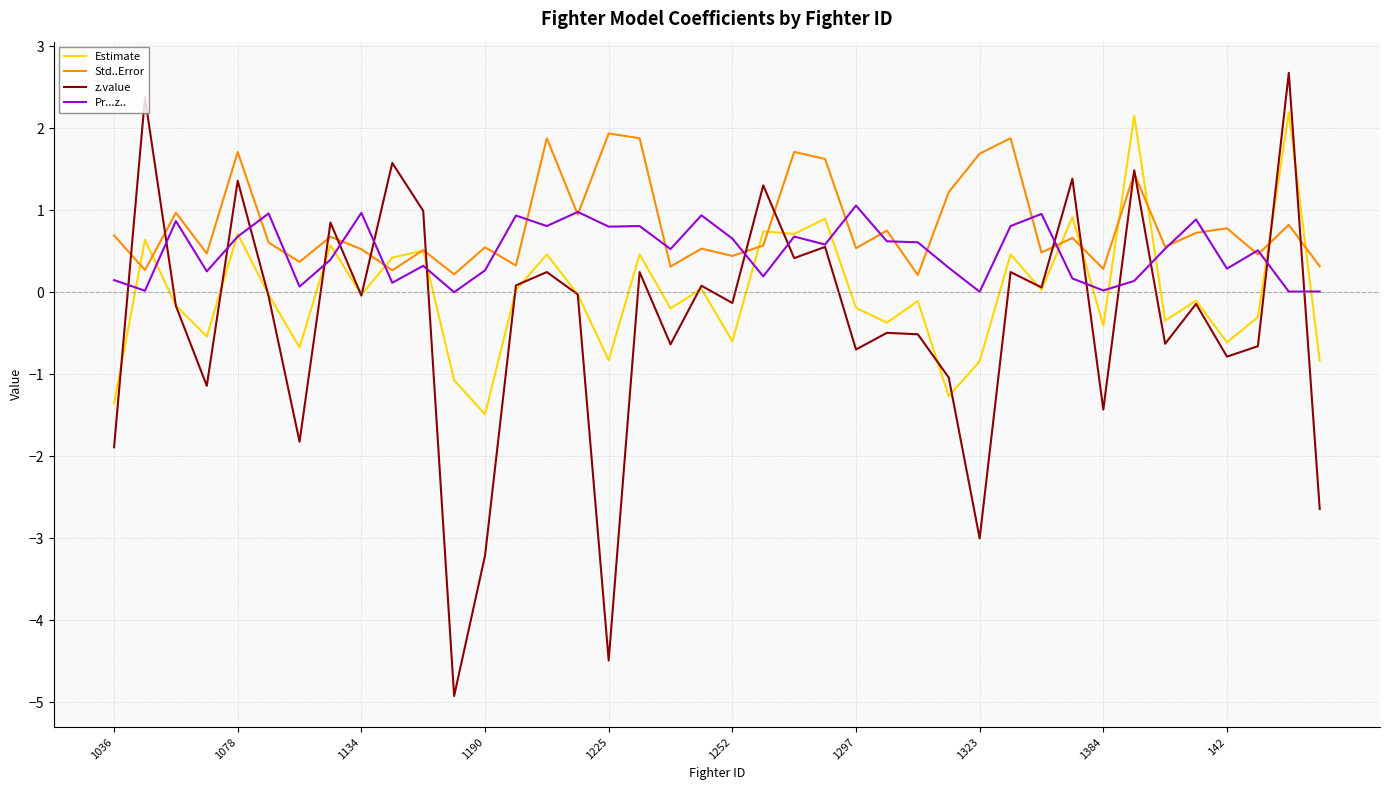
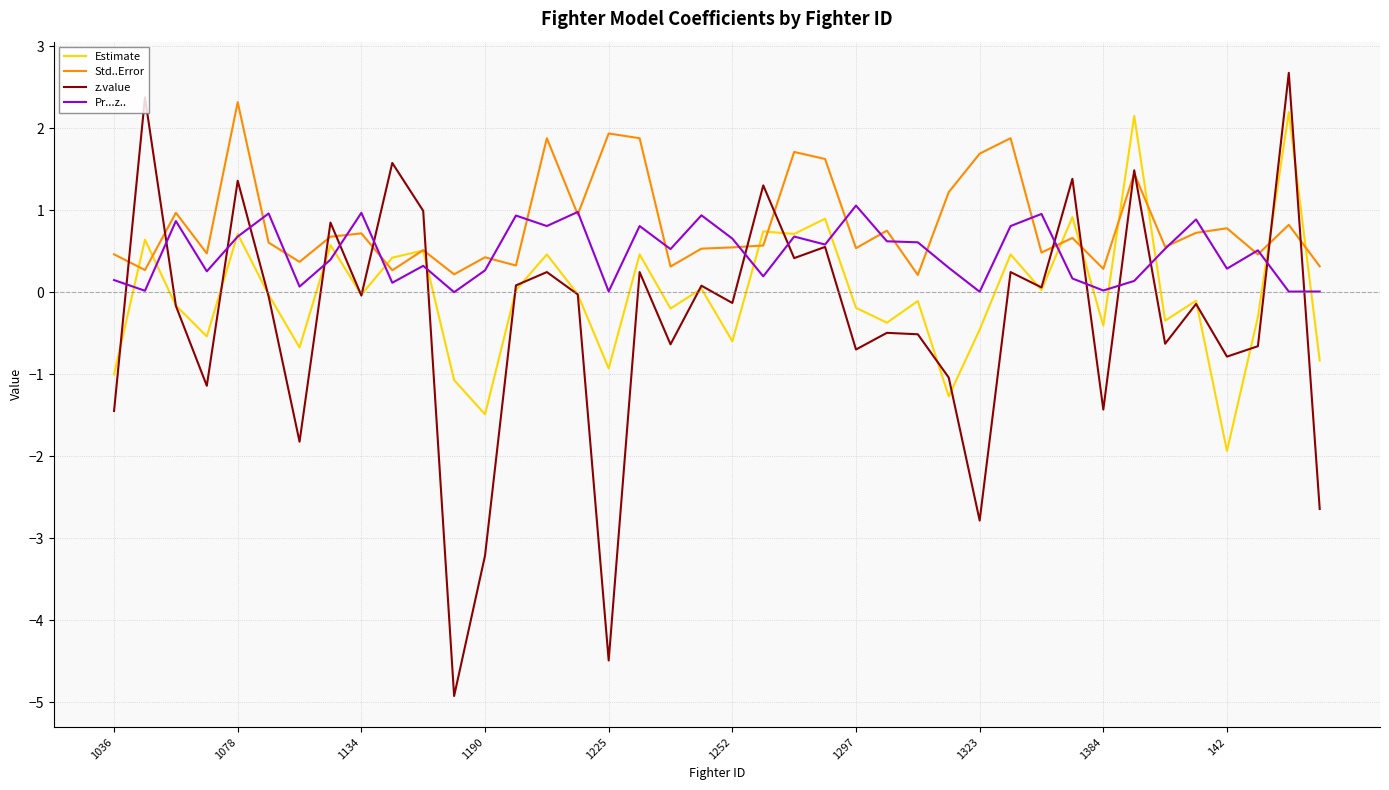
Estimate, 1036: -1.4 -> -1.0
Std..Error, 1036: 0.7 -> 0.5
z.value, 1036: -1.9 -> -1.4
Std..Error, 1078: 1.7 -> 2.3
Std..Error, 1134: 0.5 -> 0.7
Std..Error, 1190: 0.5 -> 0.4
Estimate, 1225: -0.8 -> -0.9
Pr...z.., 1225: 0.8 -> 0.0
Std..Error, 1252: 0.4 -> 0.5
Estimate, 1323: -0.8 -> -0.5
z.value, 1323: -3.0 -> -2.8
Estimate, 142: -0.6 -> -1.9
